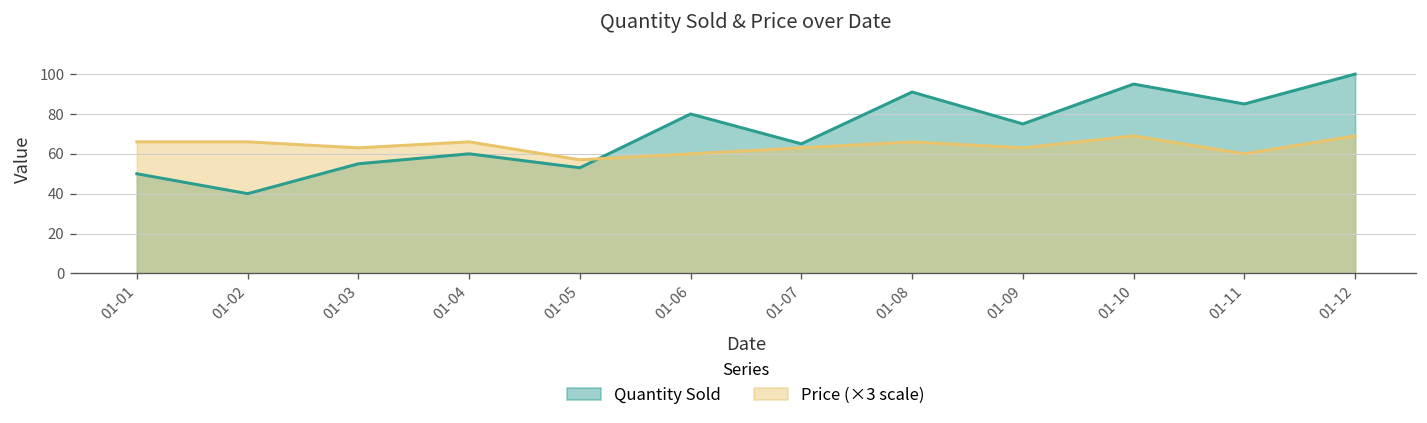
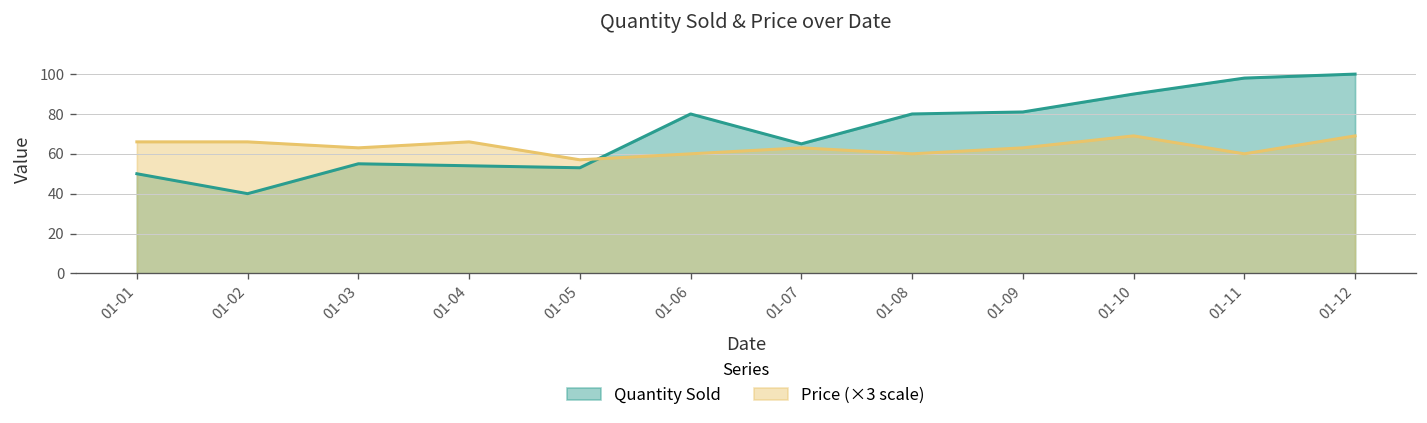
Quantity Sold, 01-04: 60 -> 54
Quantity Sold, 01-08: 91 -> 80
Price (×3 scale), 01-08: 66 -> 60
Quantity Sold, 01-09: 75 -> 81
Quantity Sold, 01-10: 95 -> 90
Quantity Sold, 01-11: 85 -> 98
